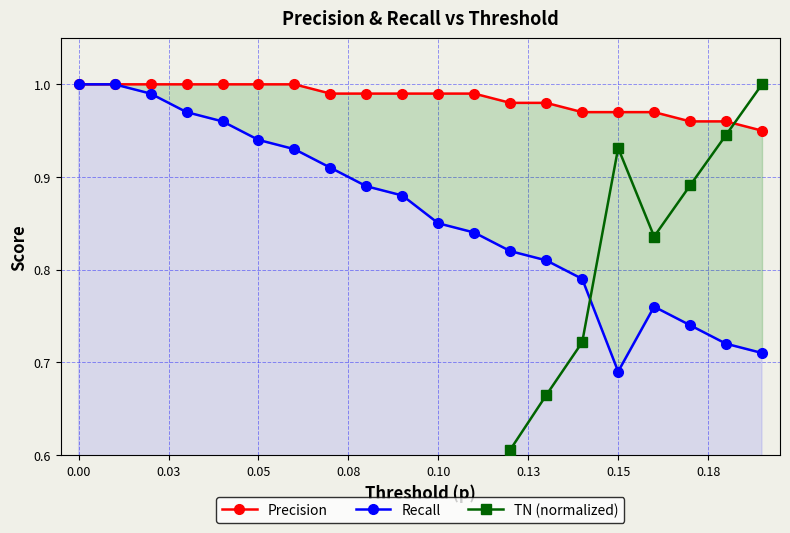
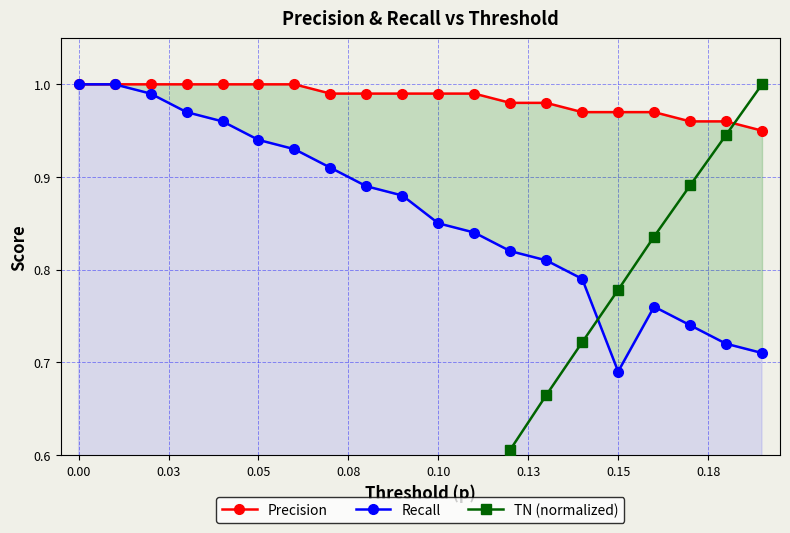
TN (normalized), 0.15: 0.93 -> 0.78
